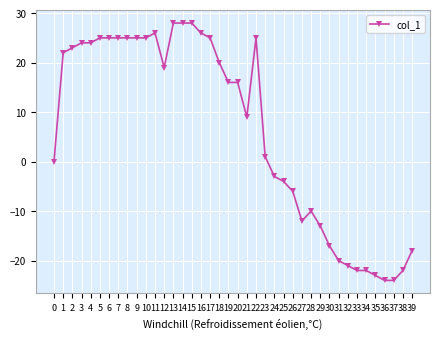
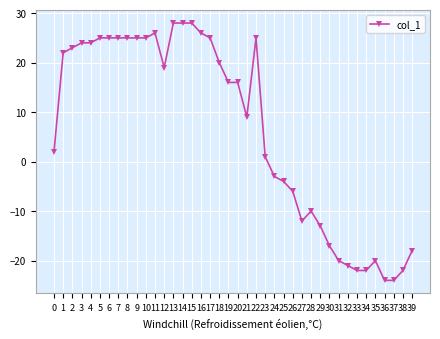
0: 0 -> 2
35: -23 -> -20
